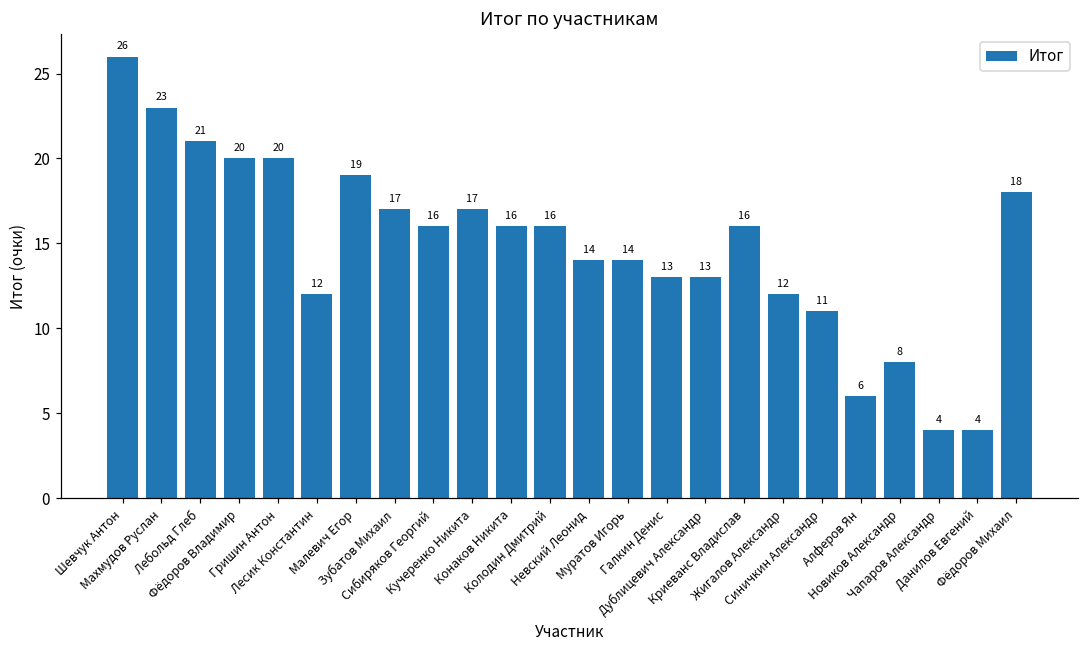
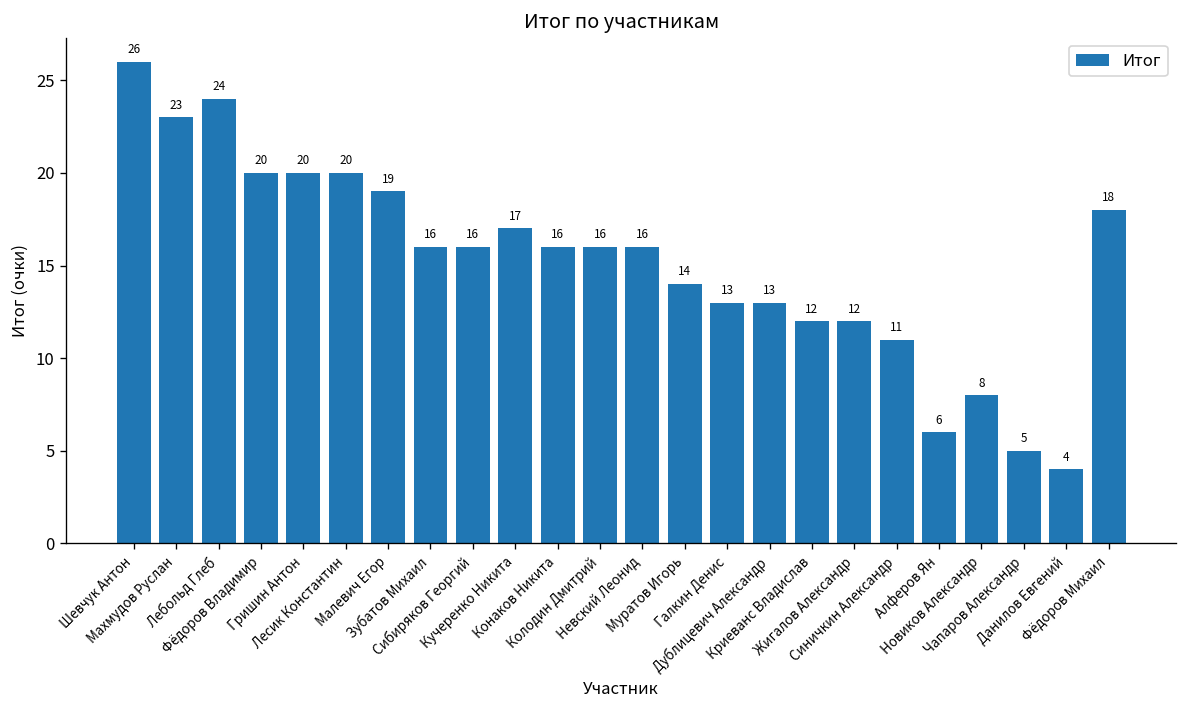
Лебольд Глеб: 21 -> 24
Лесик Константин: 12 -> 20
Зубатов Михаил: 17 -> 16
Невский Леонид: 14 -> 16
Криеванс Владислав: 16 -> 12
Чапаров Александр: 4 -> 5
